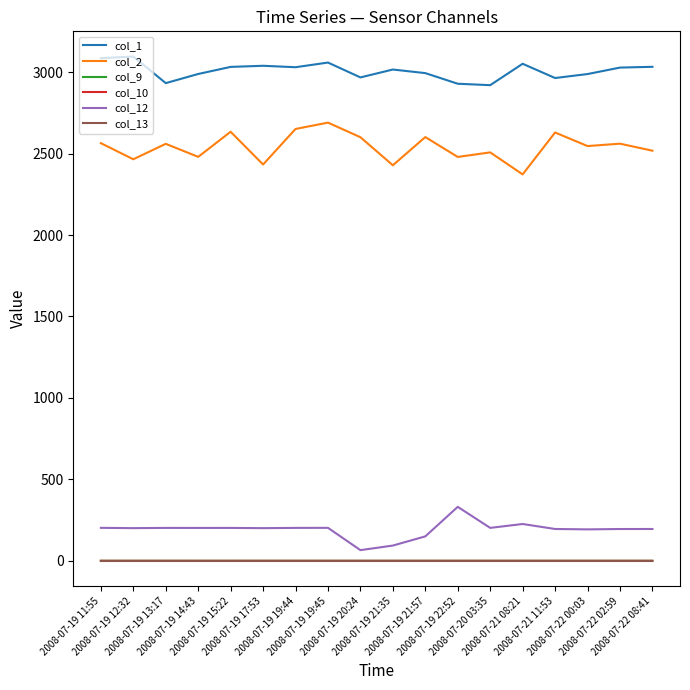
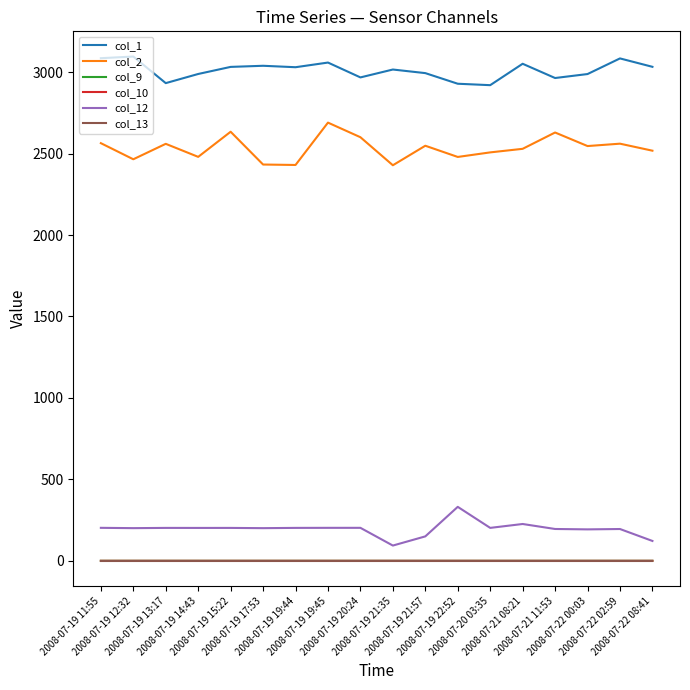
col_2, 2008-07-19 19:44: 2650 -> 2430
col_12, 2008-07-19 20:24: 70 -> 200
col_2, 2008-07-19 21:57: 2600 -> 2550
col_2, 2008-07-21 08:21: 2370 -> 2530
col_1, 2008-07-22 02:59: 3030 -> 3080
col_12, 2008-07-22 08:41: 200 -> 120
